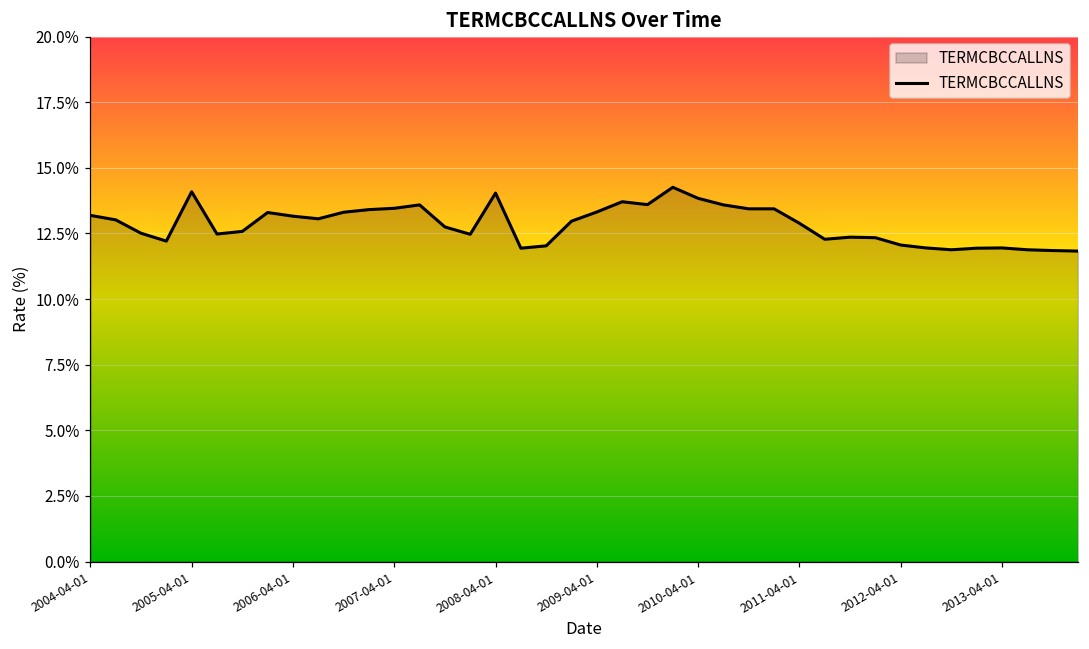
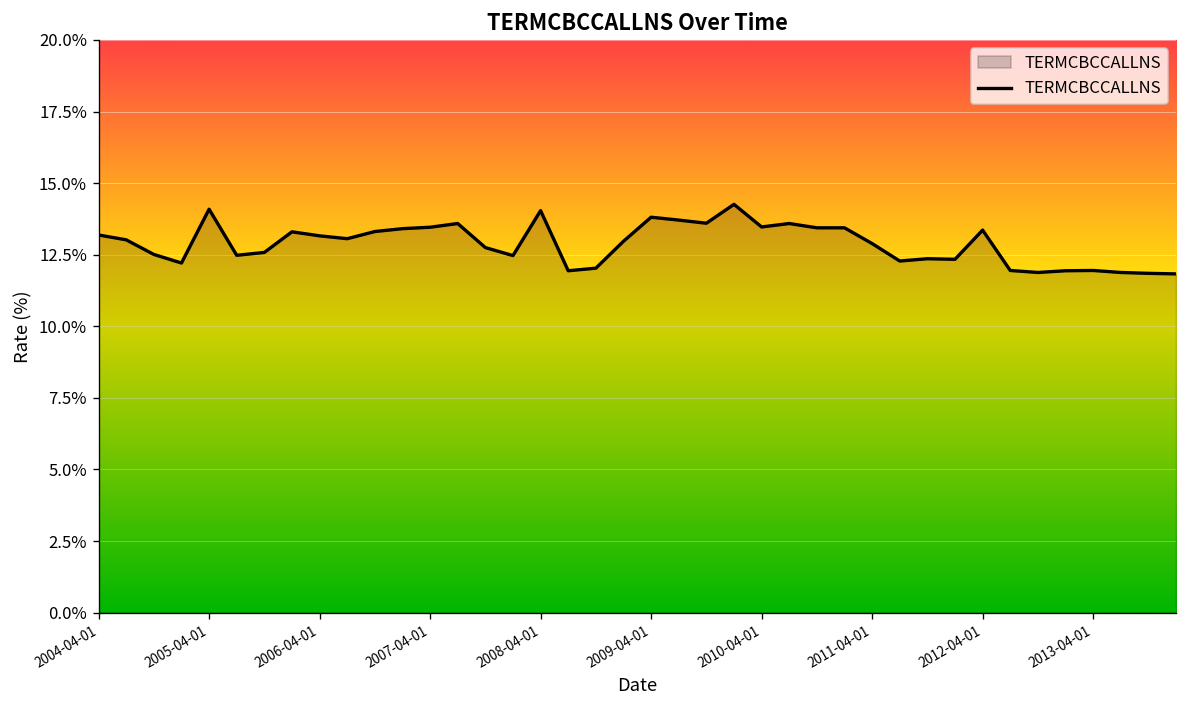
2009-04-01: 13.3% -> 13.8%
2010-04-01: 13.8% -> 13.5%
2012-04-01: 12.1% -> 13.4%
